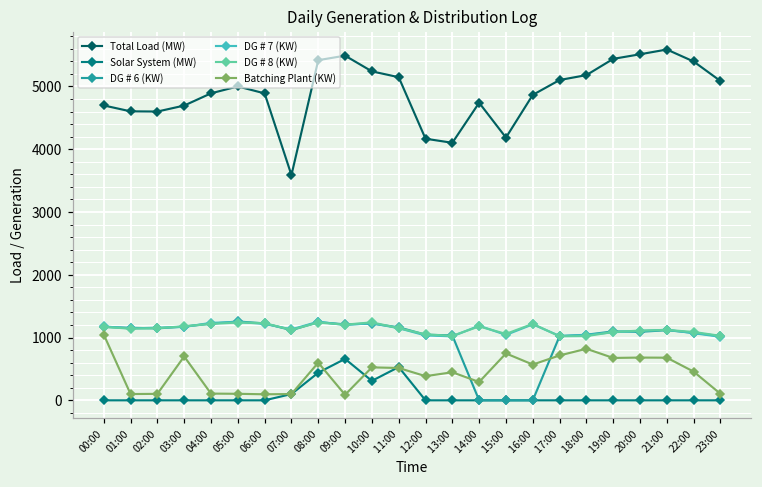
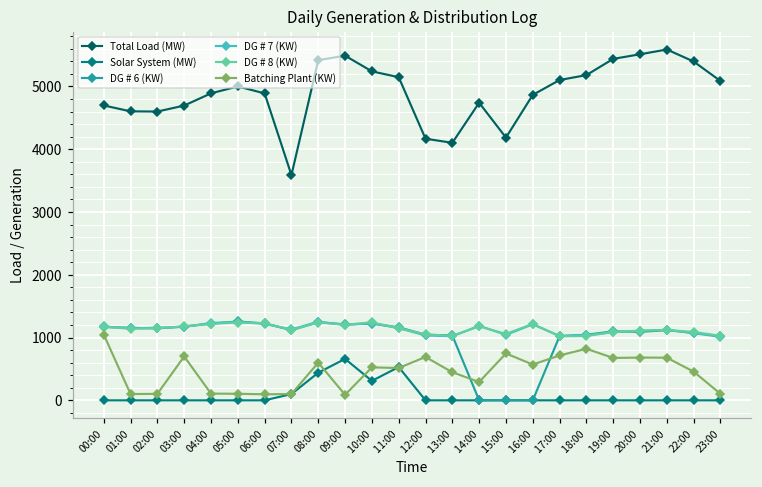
Batching Plant (KW), 12:00: 400 -> 700
